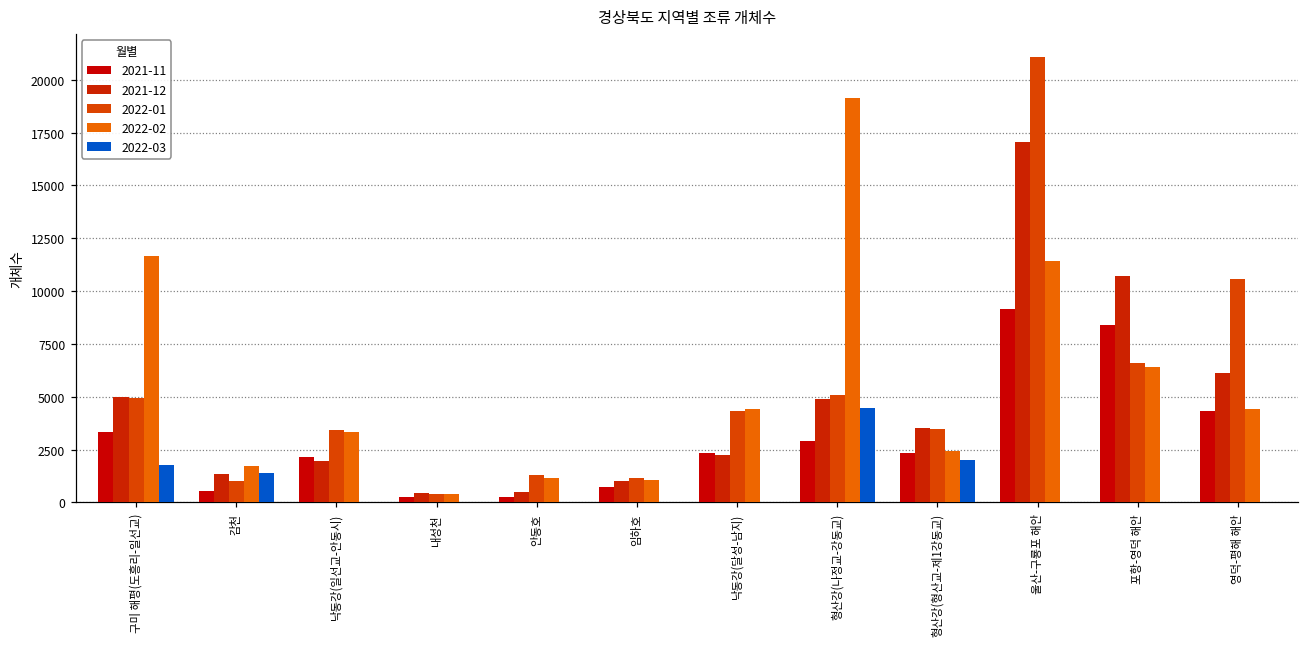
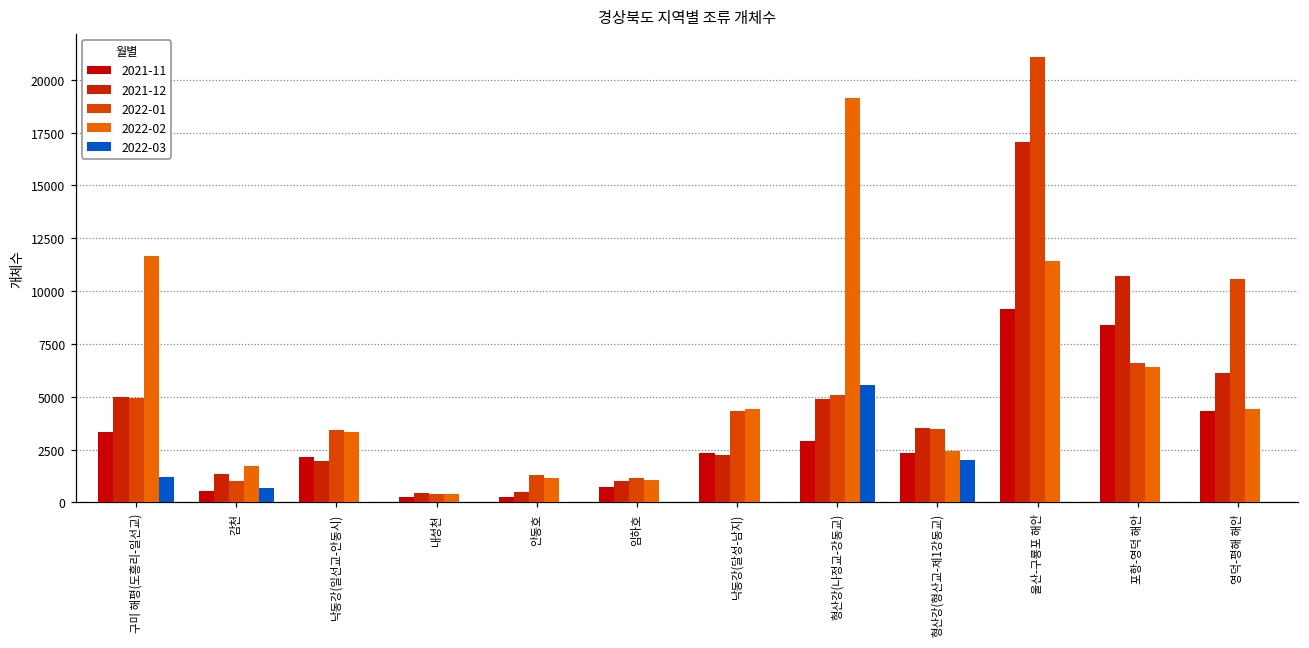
2022-03, 구미 해평(도흥리-일선교): 1800 -> 1200
2022-03, 감천: 1400 -> 700
2022-03, 형산강(나정교-강동교): 4500 -> 5500
